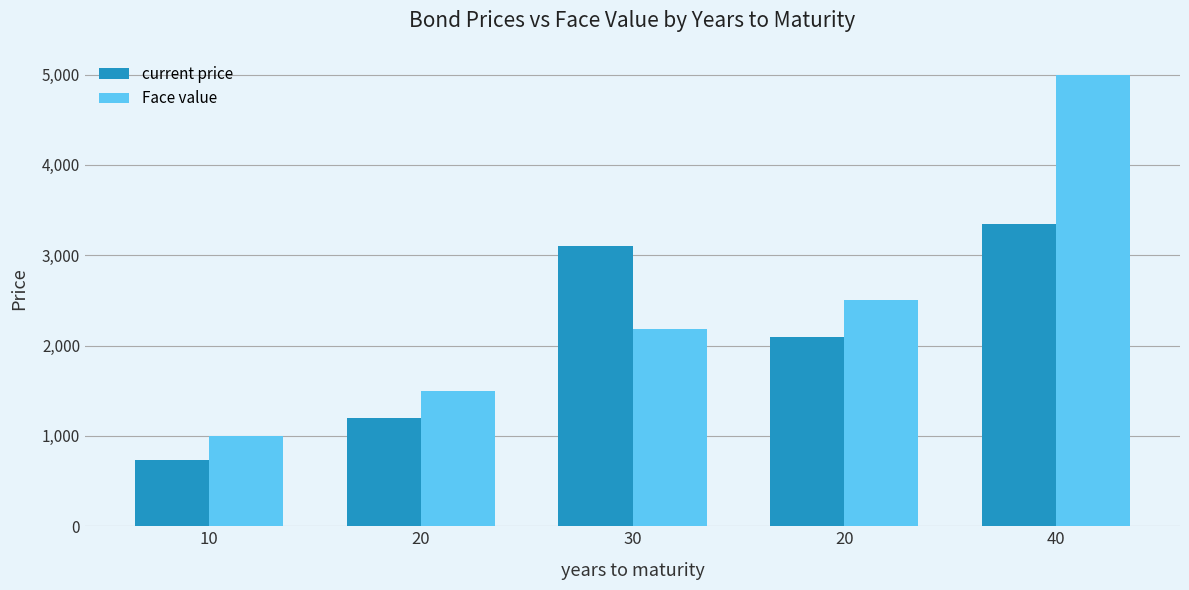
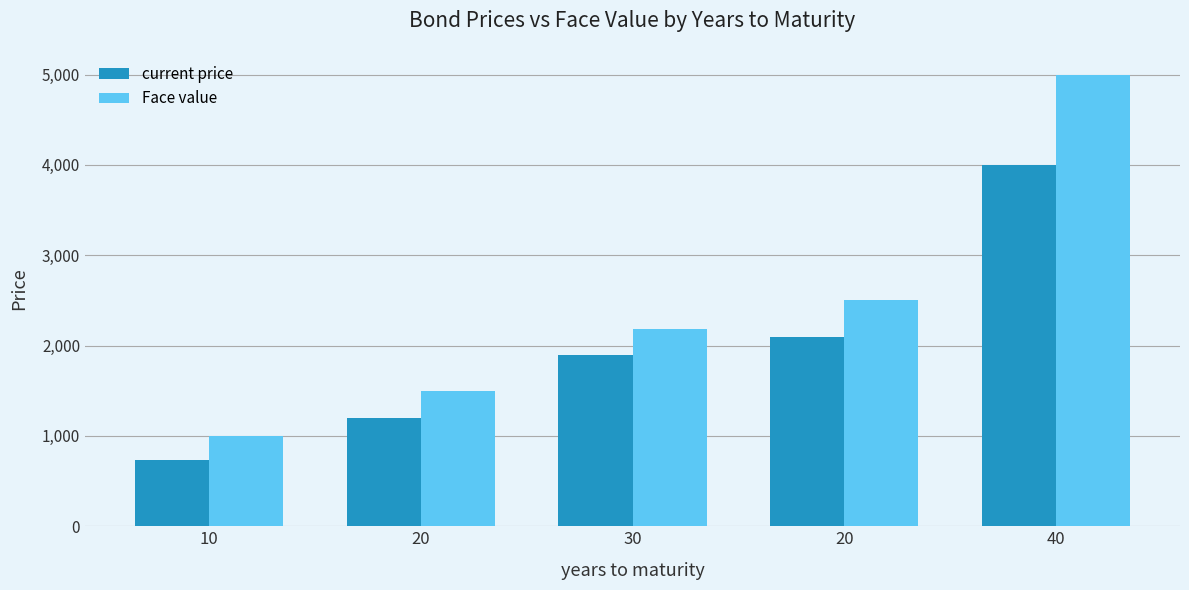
current price, 30: 3,100 -> 1,900
current price, 40: 3,400 -> 4,000
